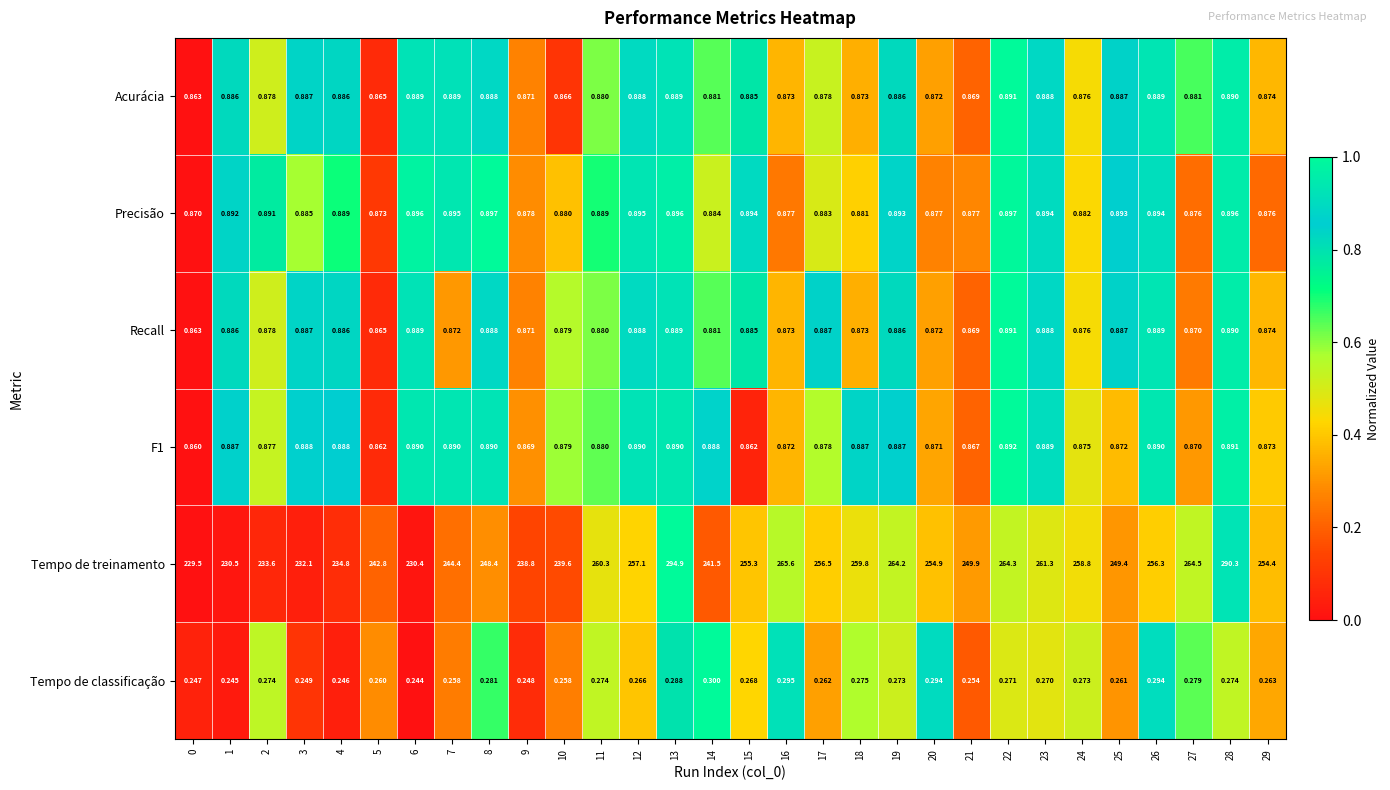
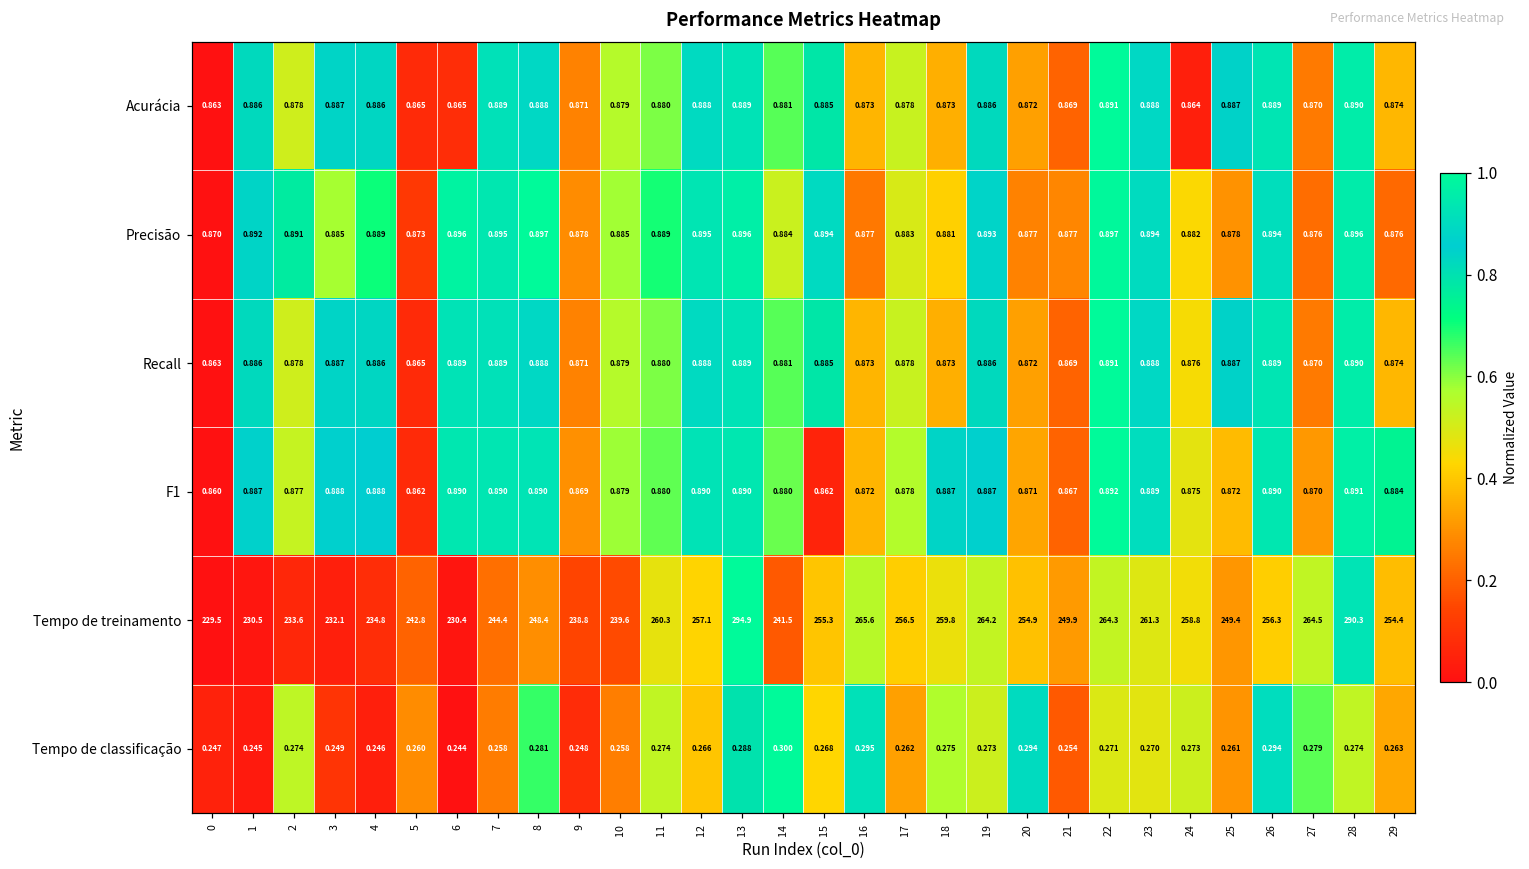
Acurácia, 6: 0.889 -> 0.865
Acurácia, 10: 0.866 -> 0.879
Acurácia, 24: 0.876 -> 0.864
Acurácia, 27: 0.881 -> 0.870
Precisão, 10: 0.880 -> 0.885
Precisão, 25: 0.893 -> 0.878
Recall, 7: 0.872 -> 0.889
Recall, 17: 0.887 -> 0.878
F1, 14: 0.888 -> 0.880
F1, 29: 0.873 -> 0.884
